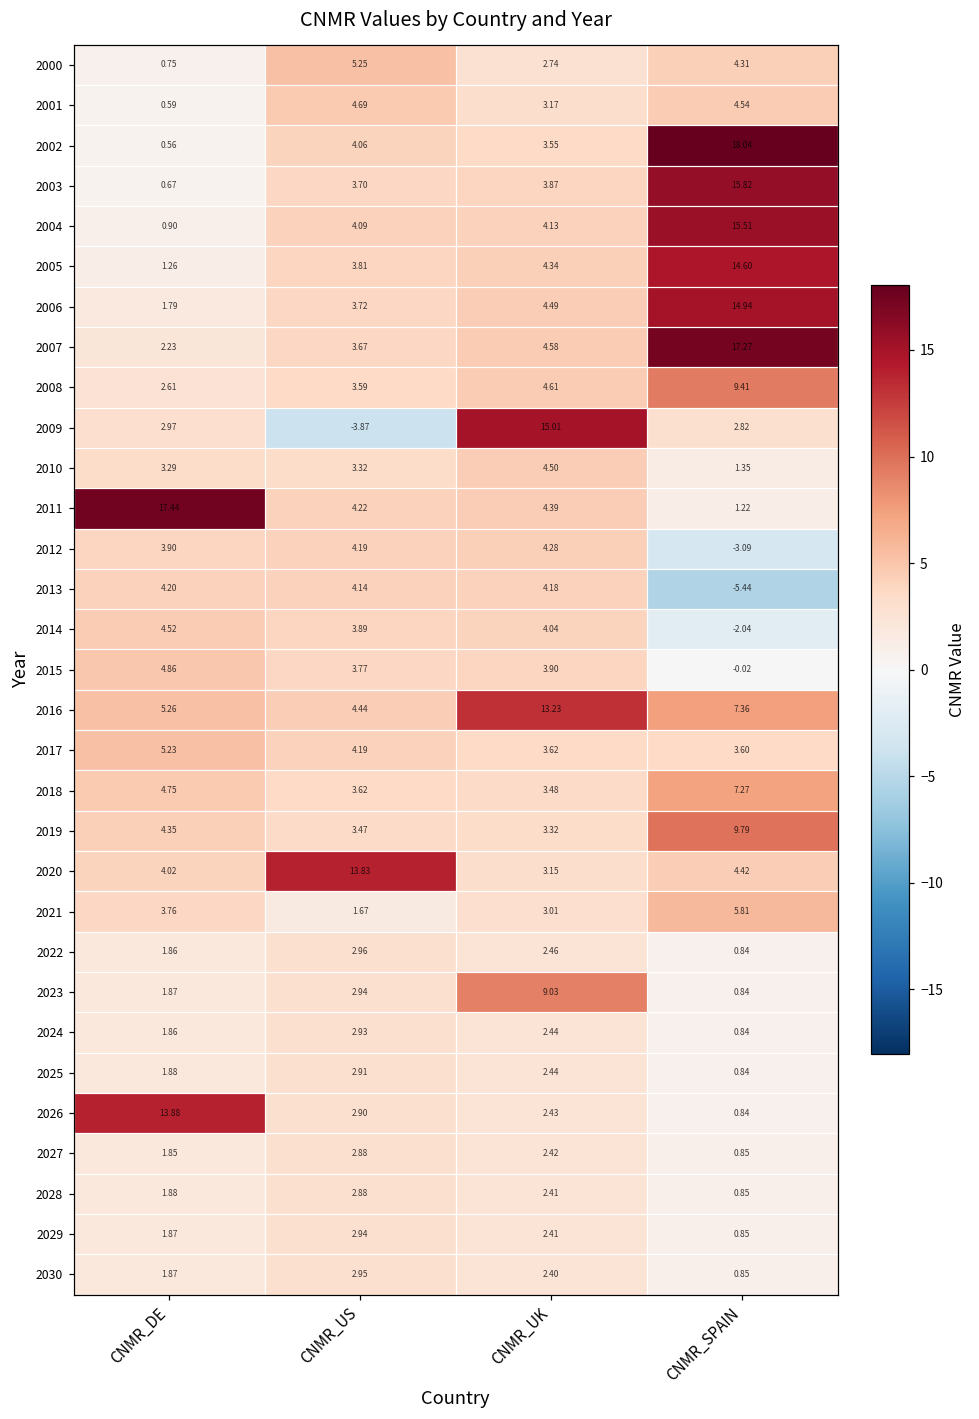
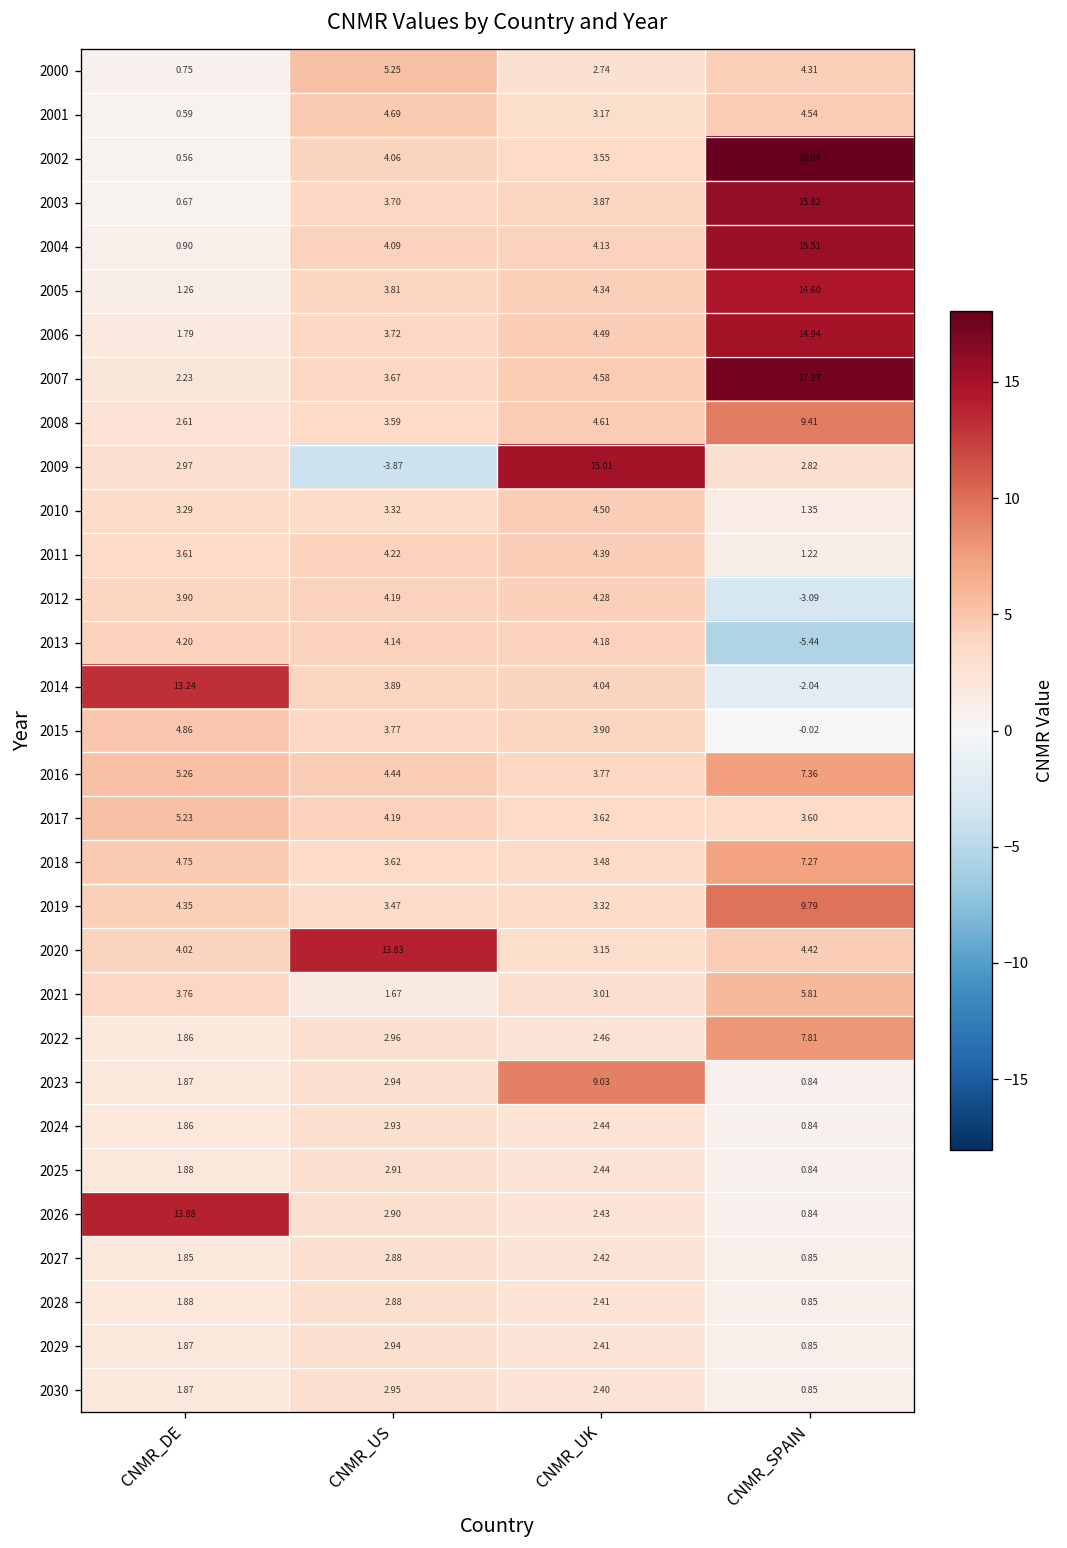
2011, CNMR_DE: 17.44 -> 3.61
2014, CNMR_DE: 4.52 -> 13.24
2016, CNMR_UK: 13.23 -> 3.77
2022, CNMR_SPAIN: 0.84 -> 7.81
